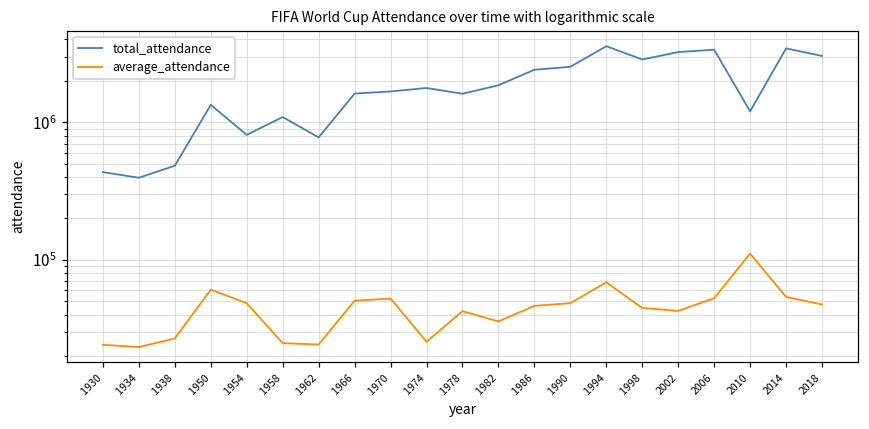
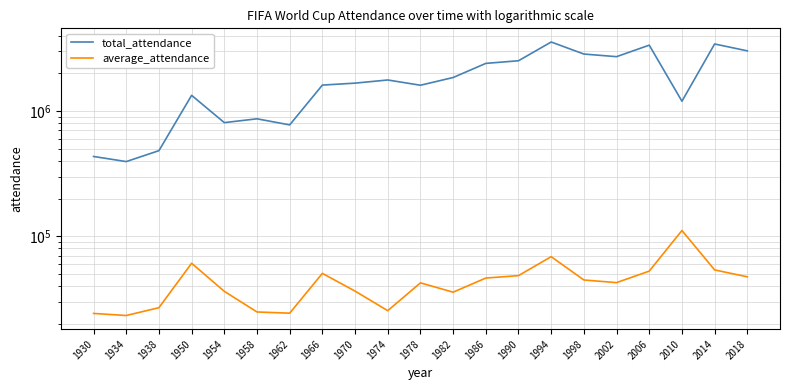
average_attendance, 1954: 48000 -> 36000
total_attendance, 1958: 1100000 -> 900000
average_attendance, 1970: 52000 -> 36000
total_attendance, 2002: 3200000 -> 2700000
